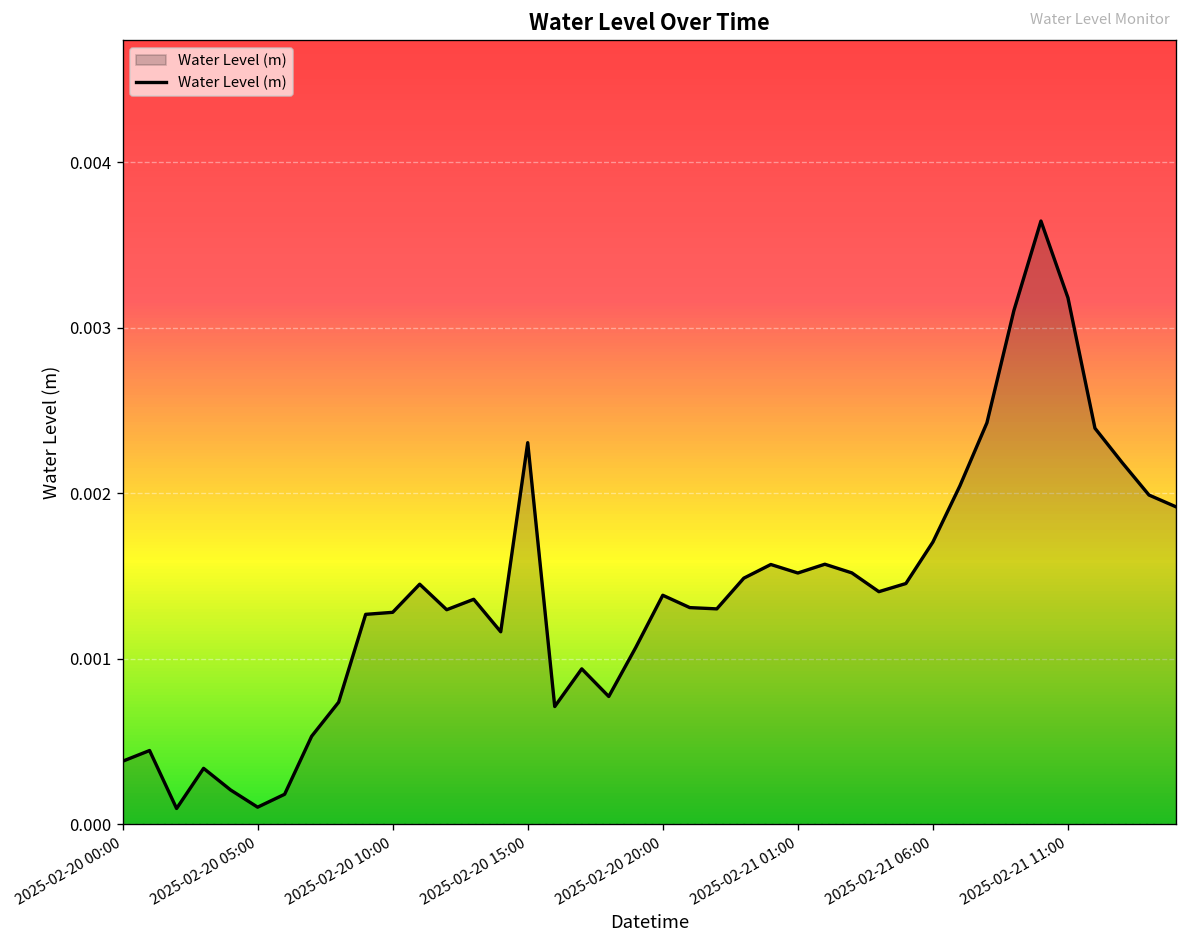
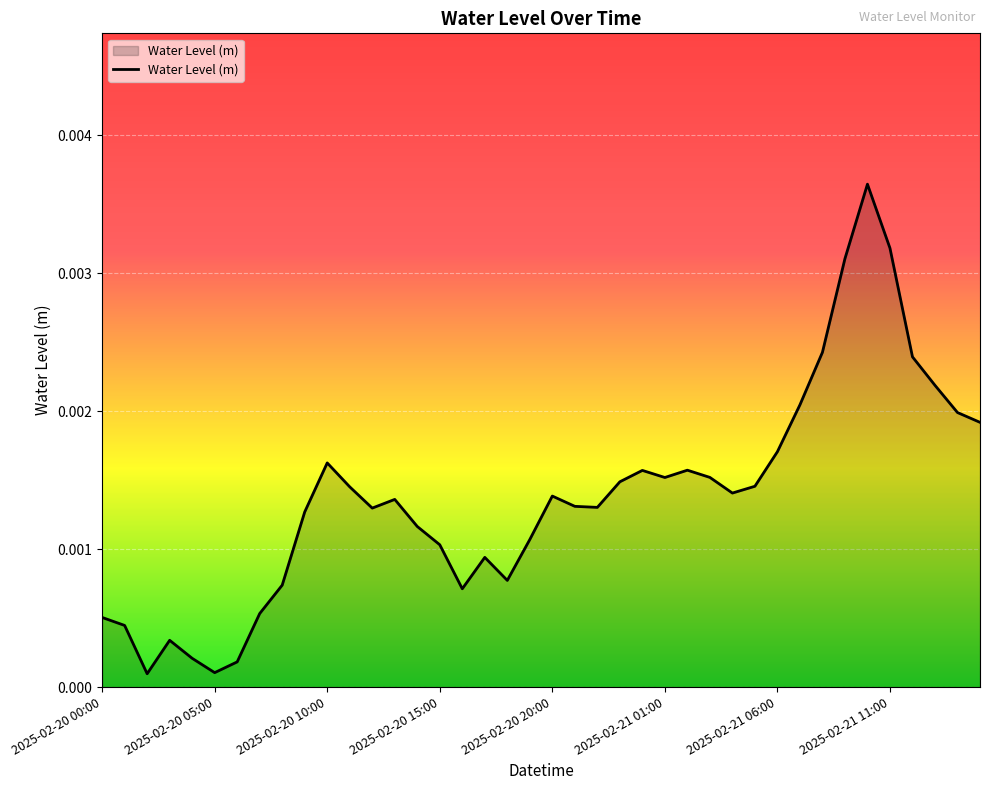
2025-02-20 00:00: 0.00038 -> 0.00050
2025-02-20 10:00: 0.00128 -> 0.00162
2025-02-20 15:00: 0.00231 -> 0.00103
